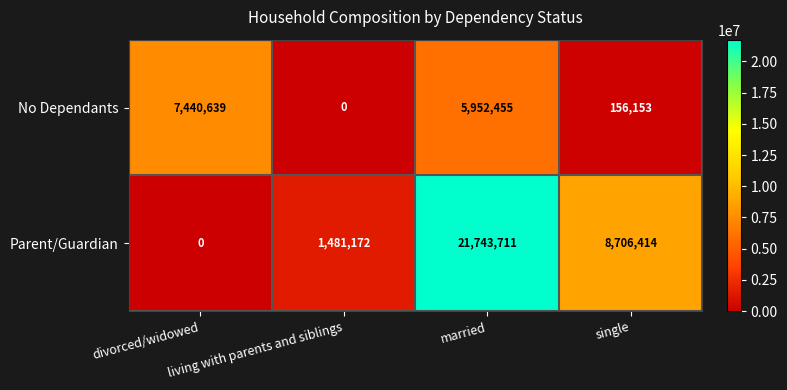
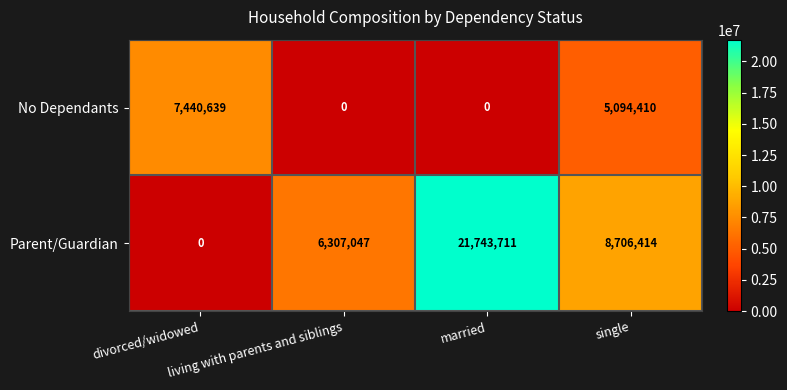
No Dependants, married: 5,952,455 -> 0
No Dependants, single: 156,153 -> 5,094,410
Parent/Guardian, living with parents and siblings: 1,481,172 -> 6,307,047
